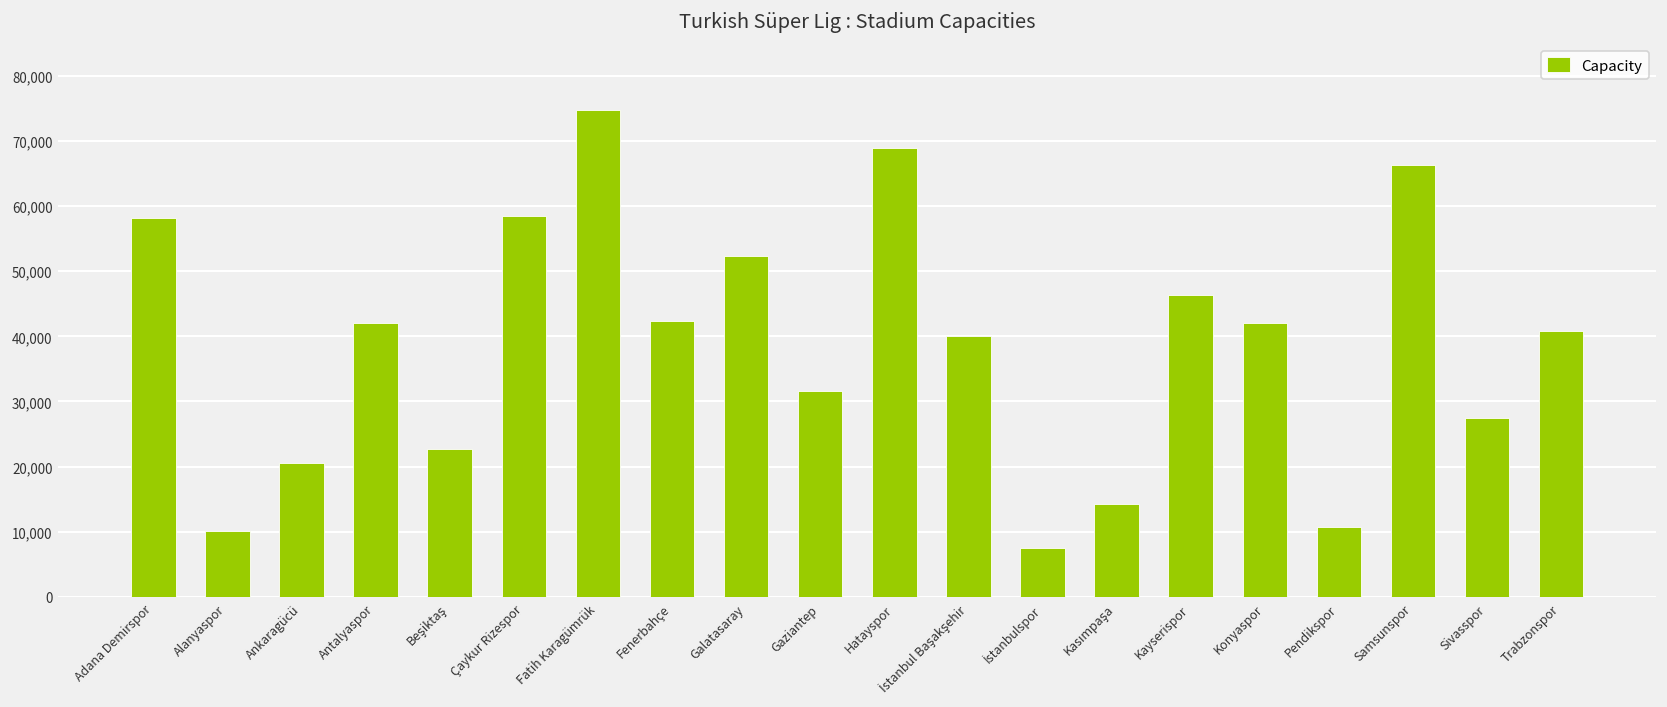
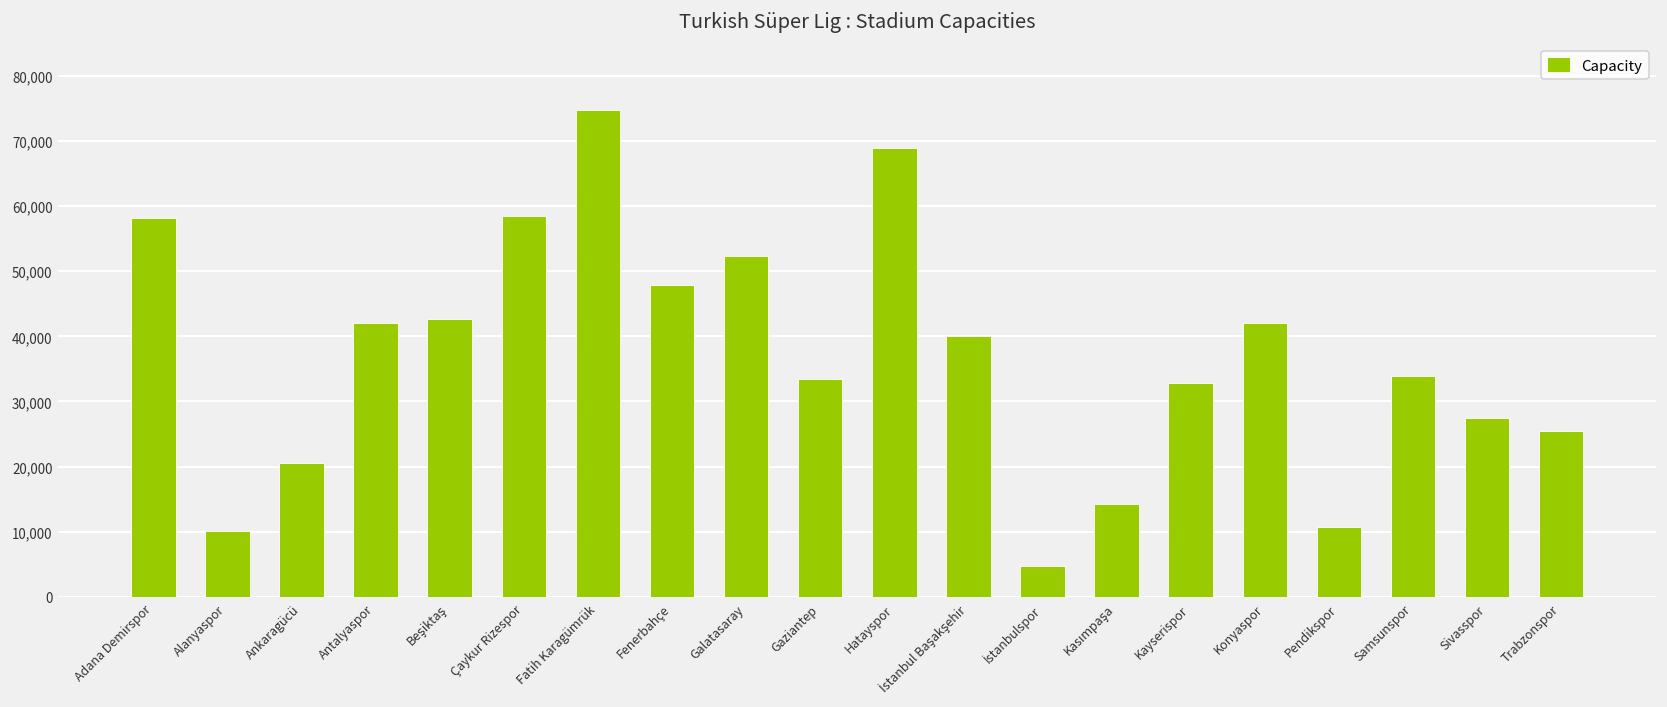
Beşiktaş: 23,000 -> 43,000
Fenerbahçe: 42,000 -> 48,000
Gaziantep: 32,000 -> 34,000
İstanbulspor: 8,000 -> 5,000
Kayserispor: 46,000 -> 33,000
Samsunspor: 66,000 -> 34,000
Trabzonspor: 41,000 -> 26,000
